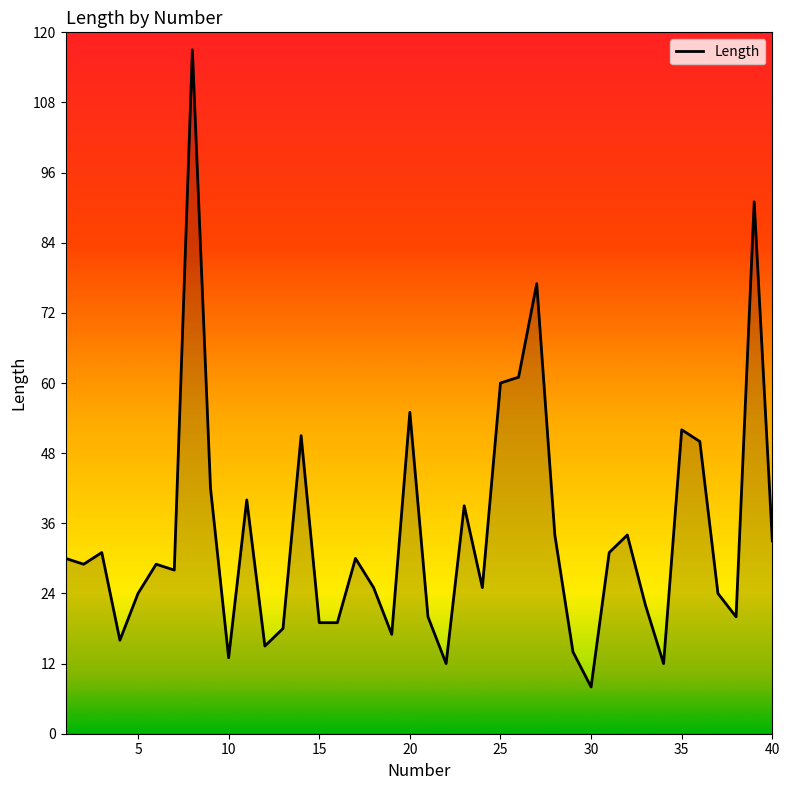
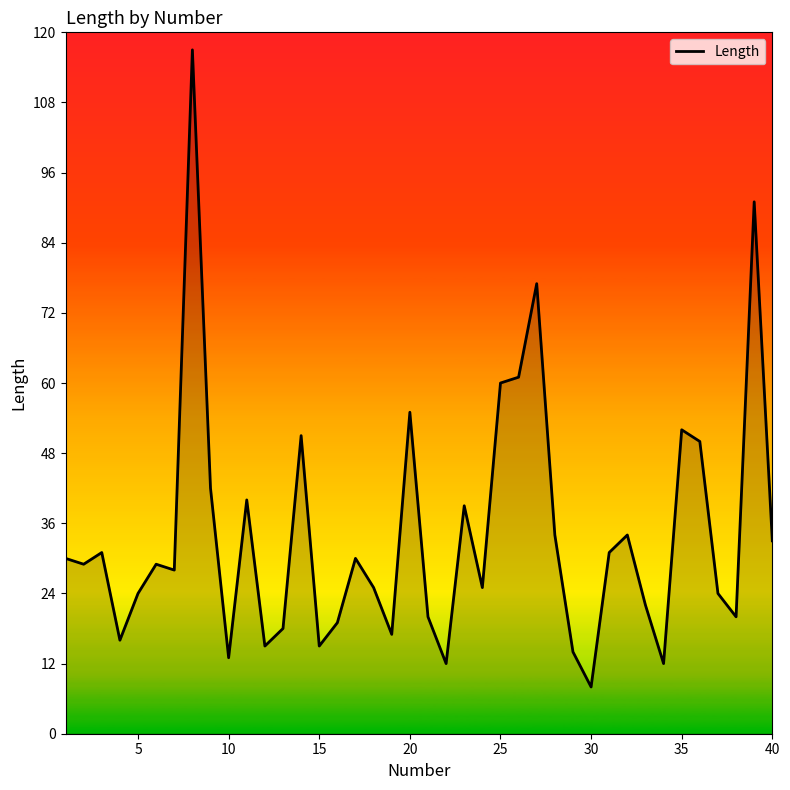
15: 19 -> 15
